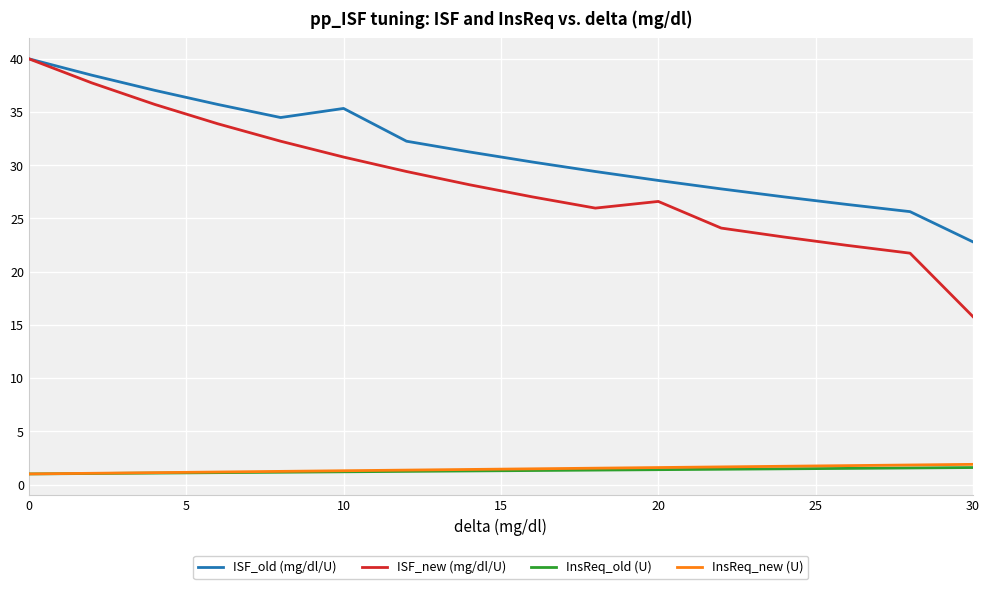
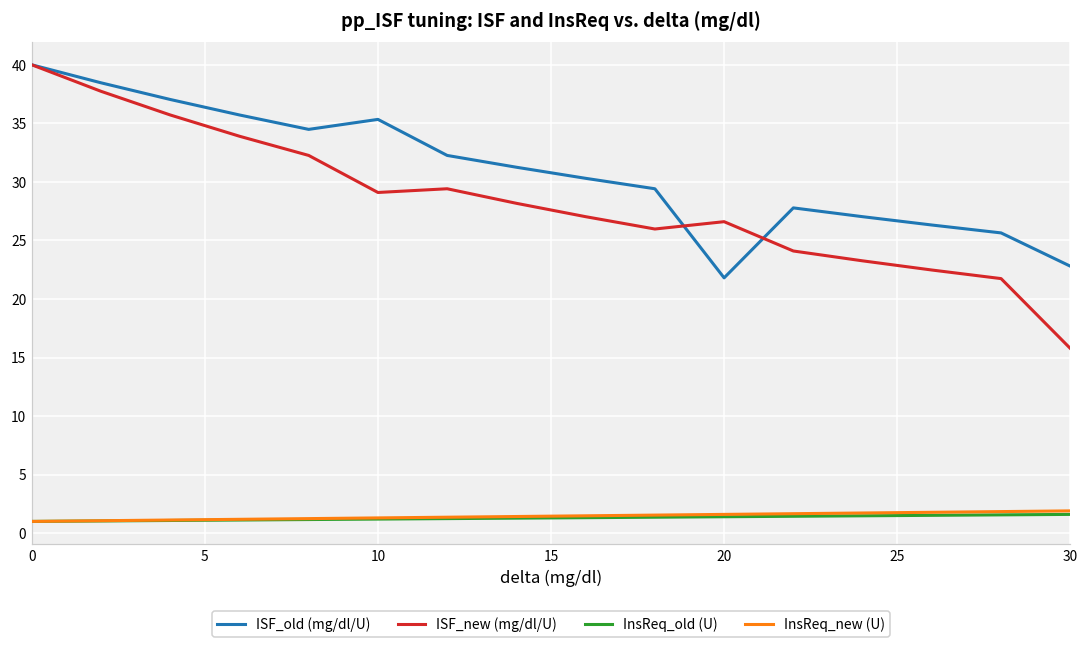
ISF_new (mg/dl/U), 10: 30.8 -> 29.1
ISF_old (mg/dl/U), 20: 28.6 -> 21.8
